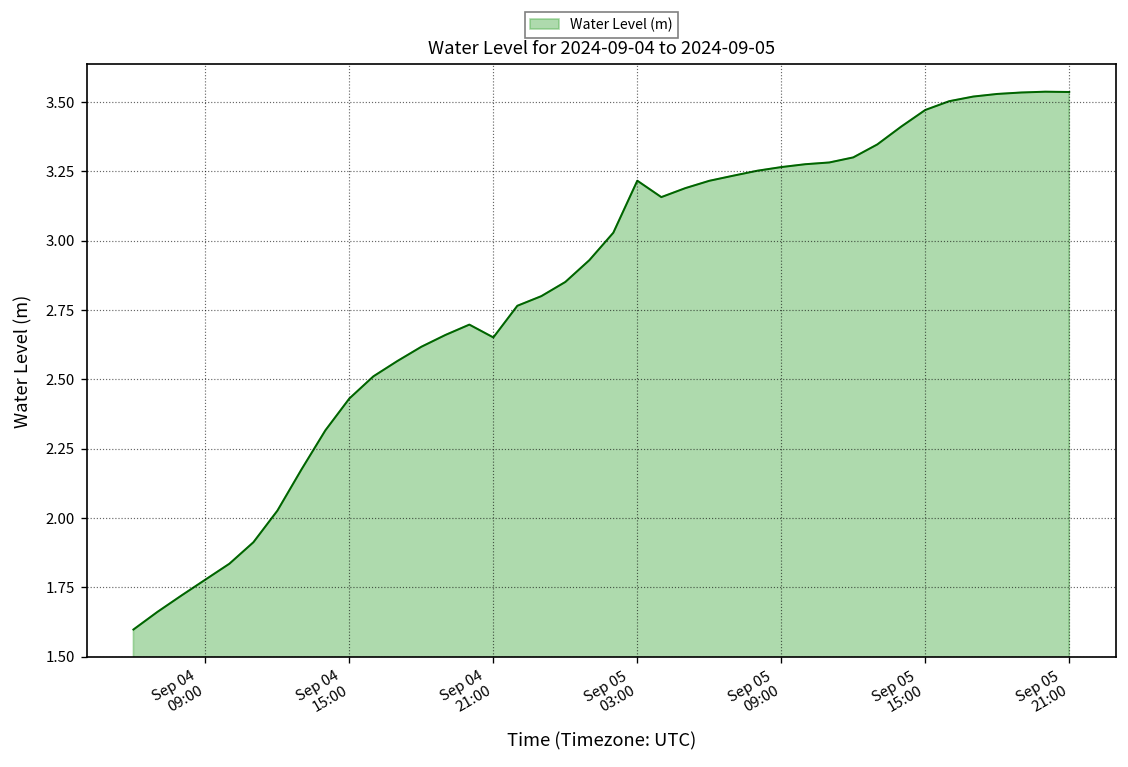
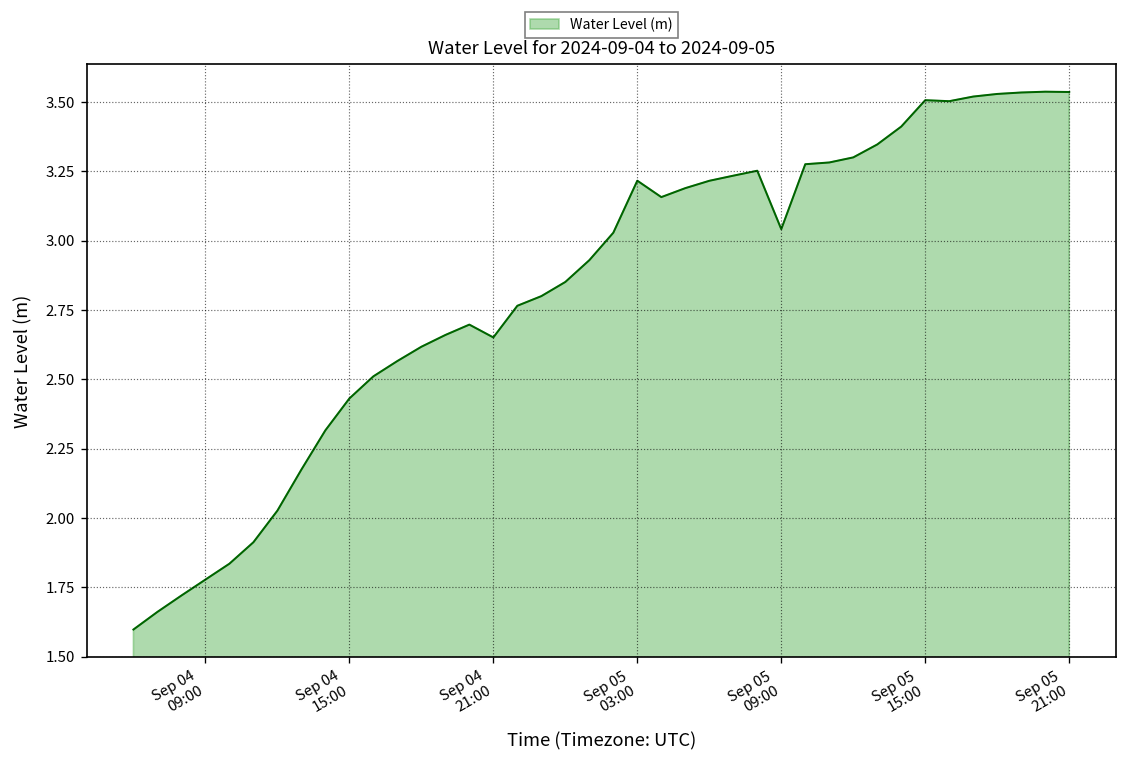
Sep 05 09:00: 3.27 -> 3.04
Sep 05 15:00: 3.47 -> 3.51
